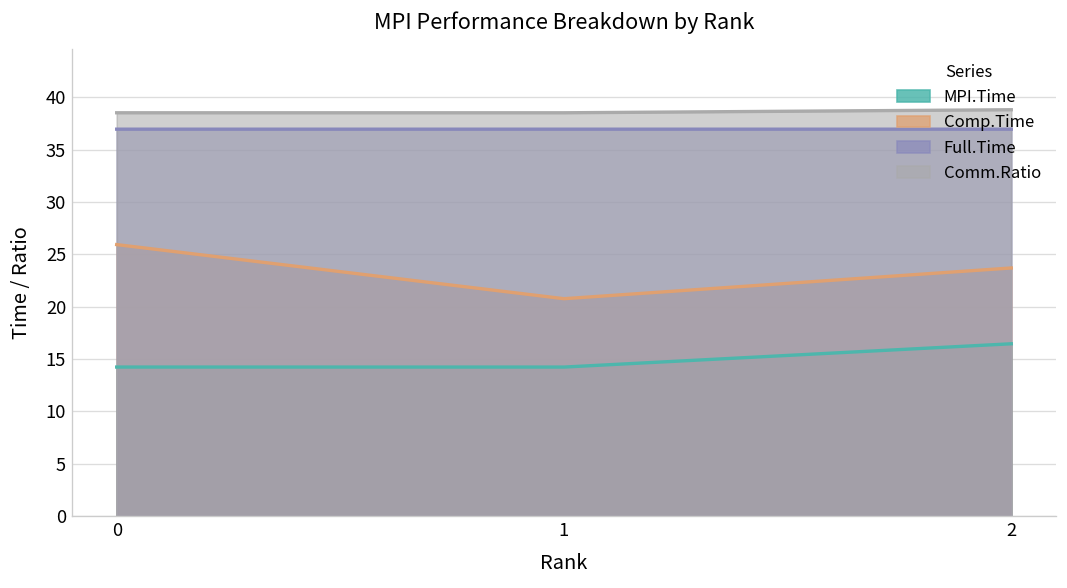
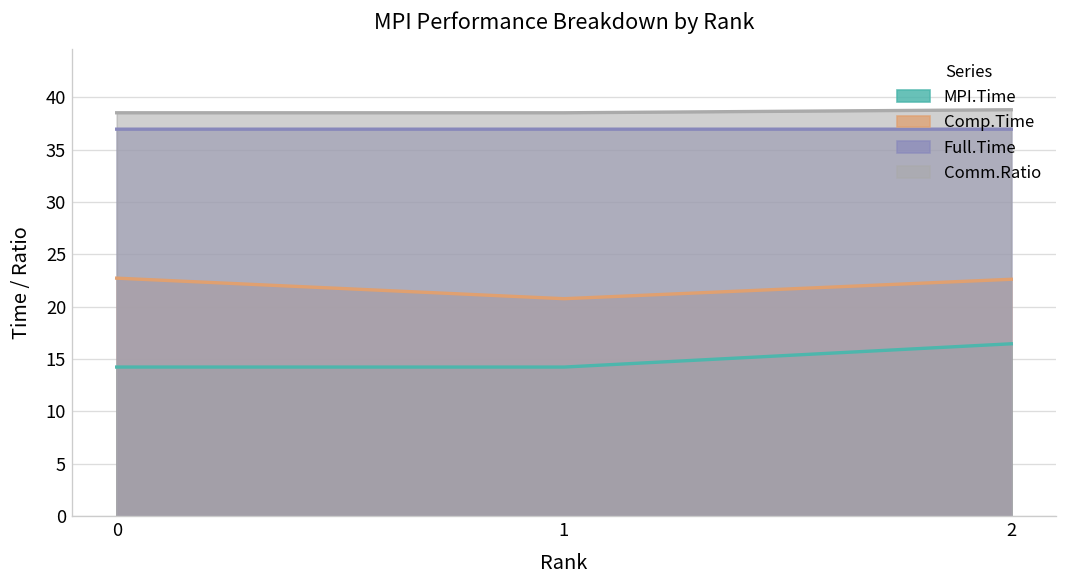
Comp.Time, 0: 26 -> 23
Comp.Time, 2: 24 -> 23
